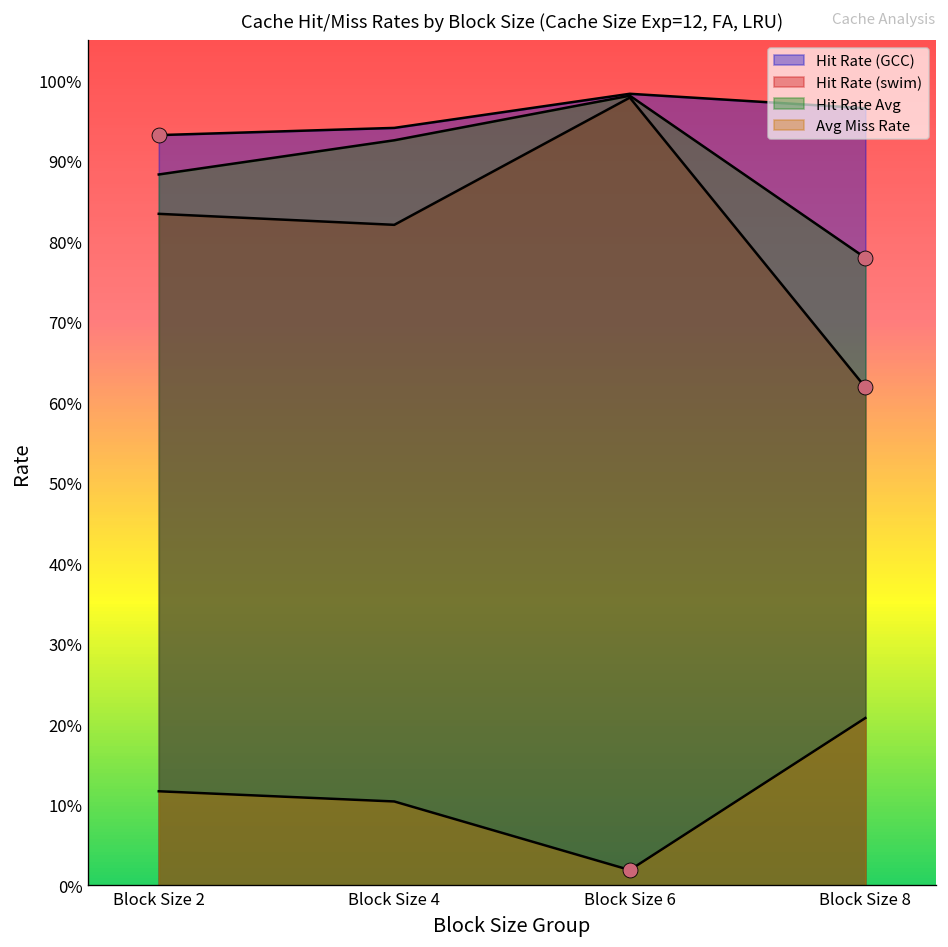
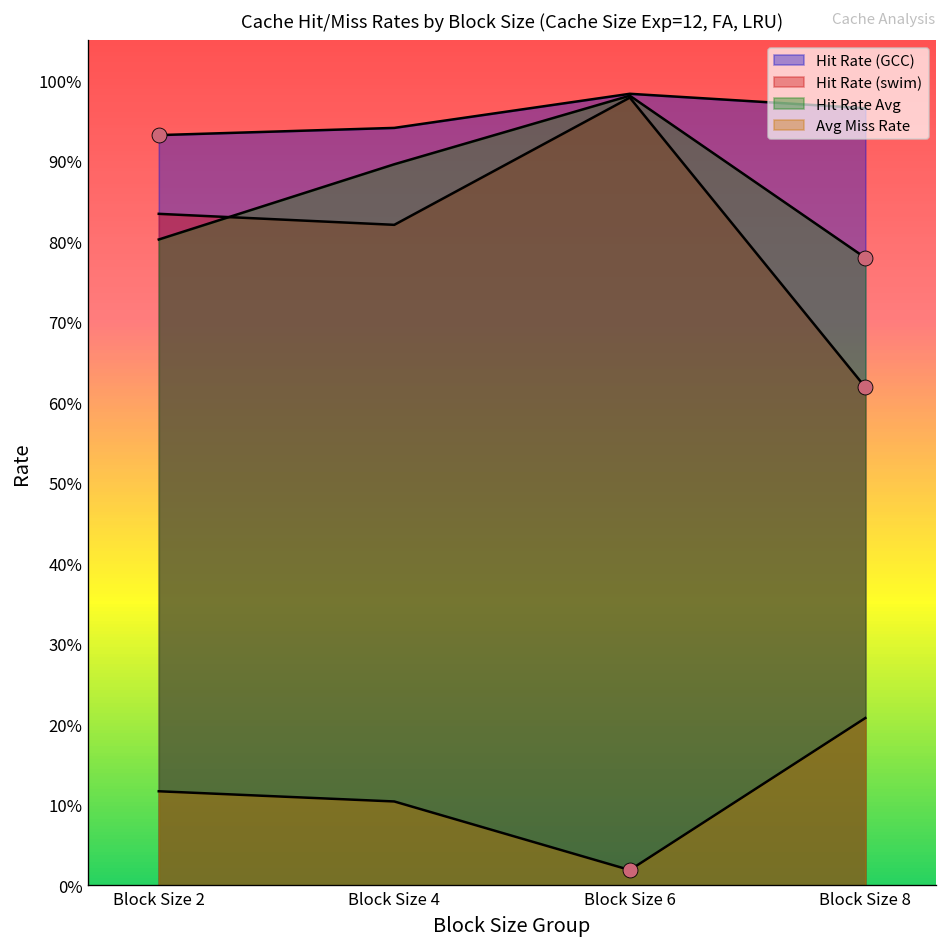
Hit Rate Avg, Block Size 2: 88% -> 80%
Hit Rate Avg, Block Size 4: 93% -> 90%
